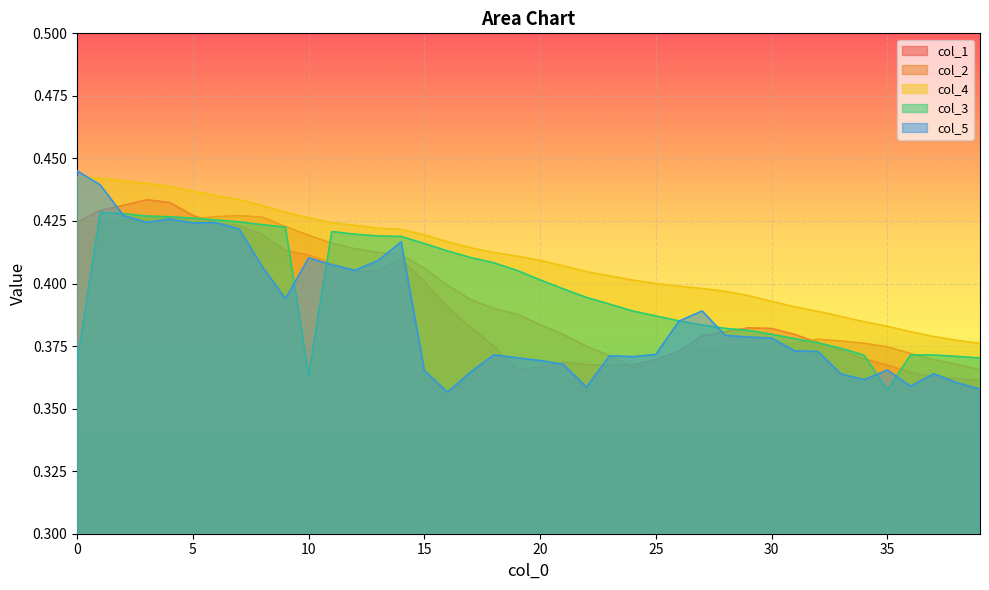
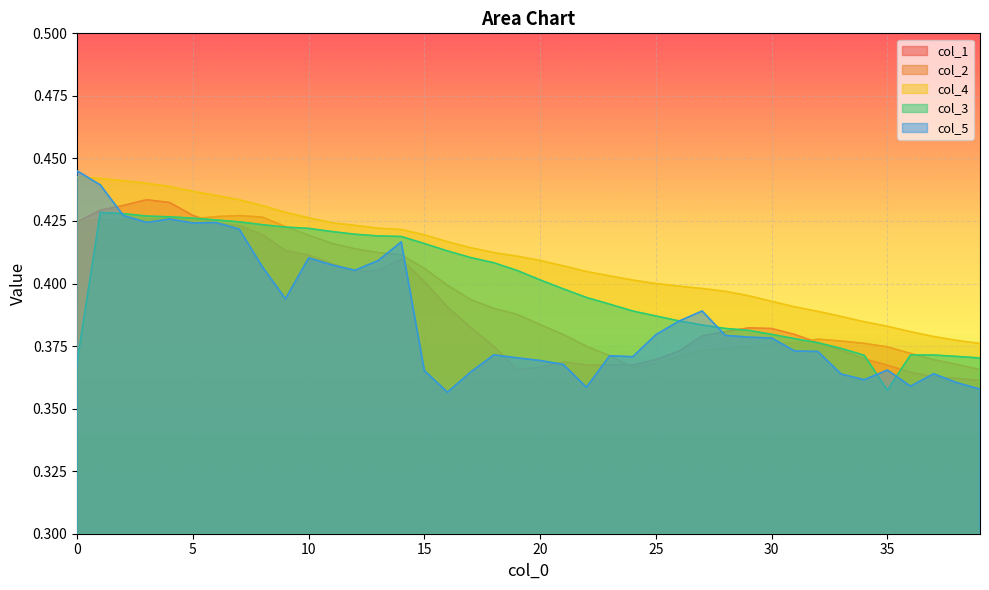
col_3, 10: 0.363 -> 0.422
col_5, 25: 0.372 -> 0.380
